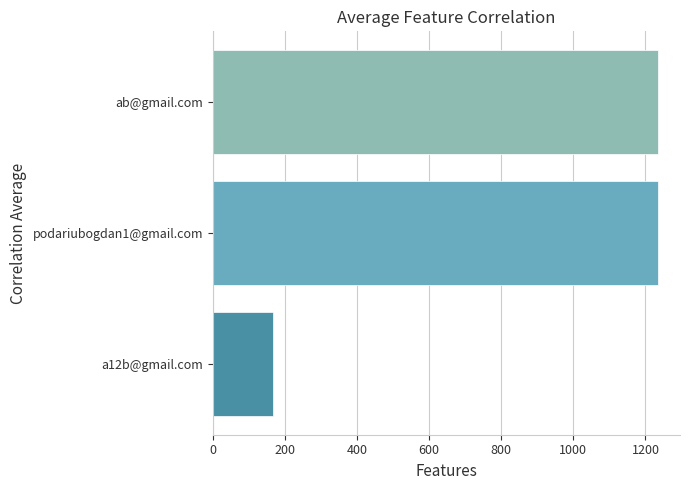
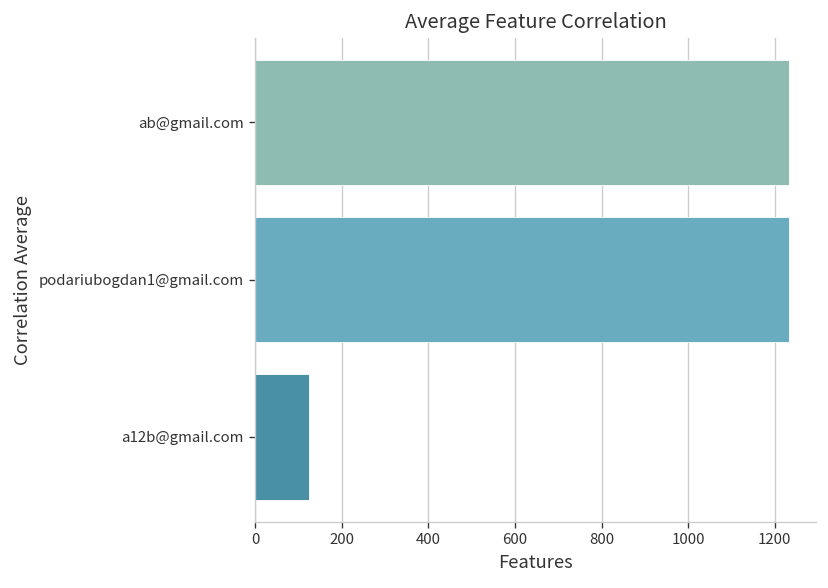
a12b@gmail.com: 170 -> 120
